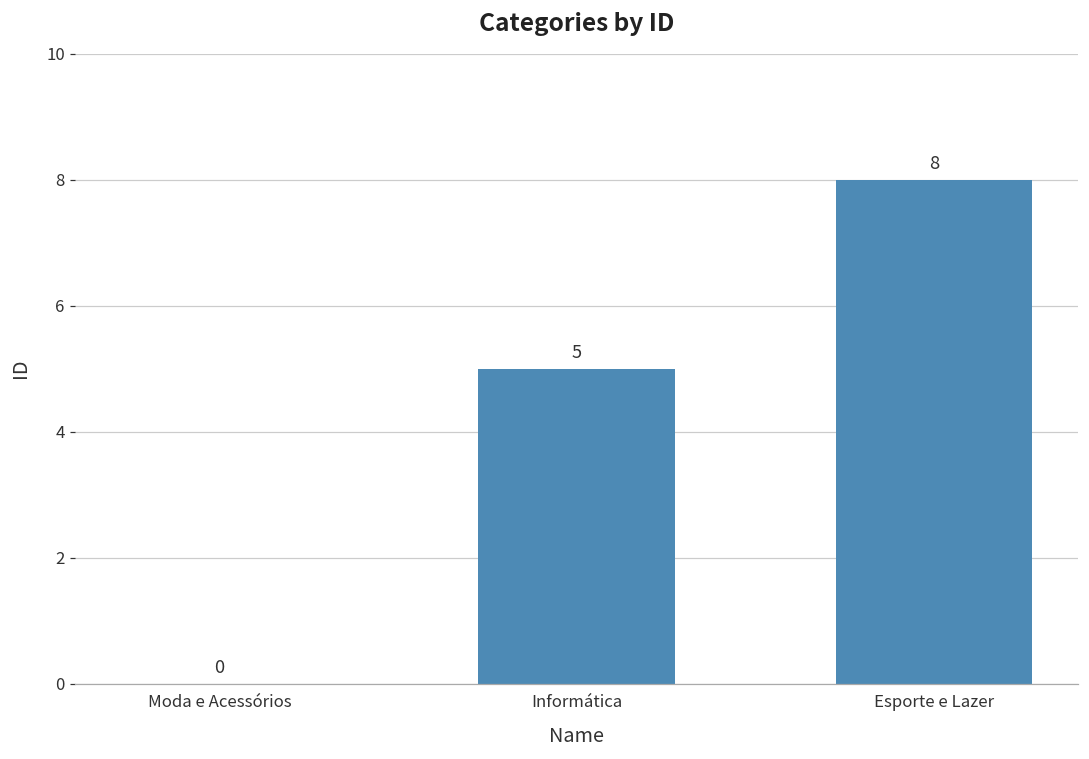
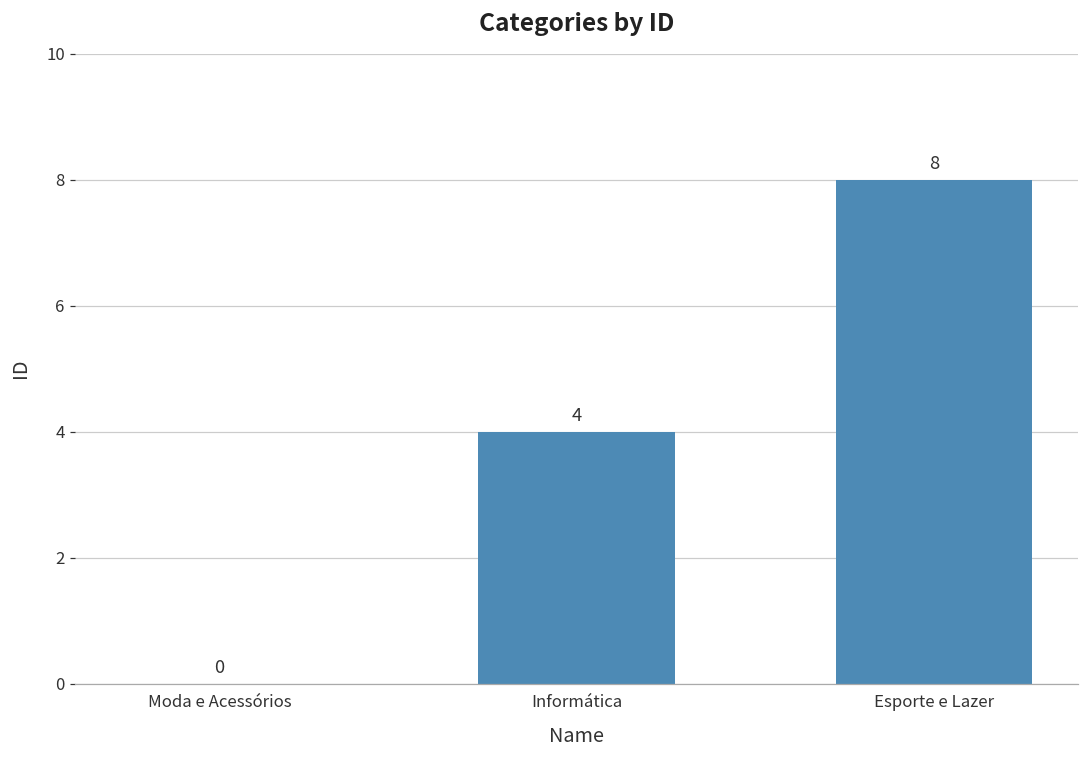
Informática: 5 -> 4
